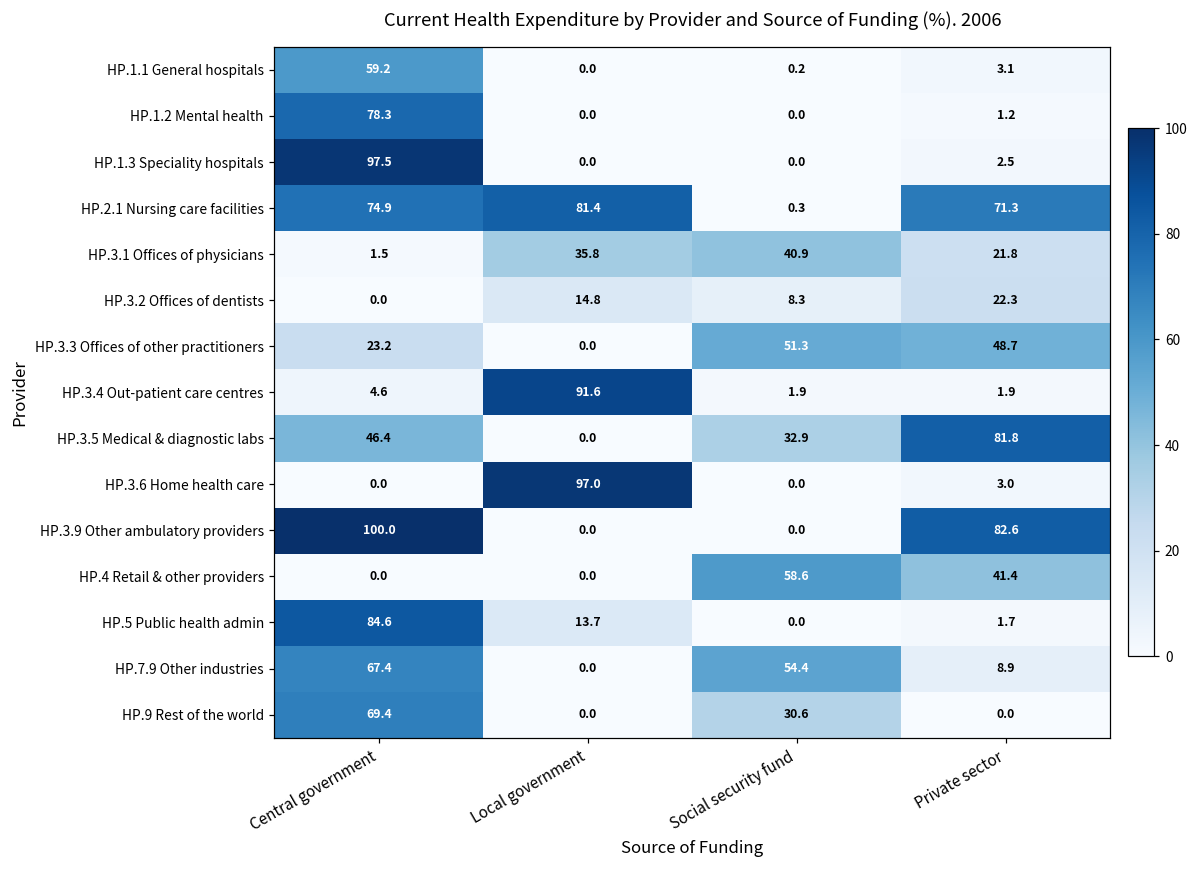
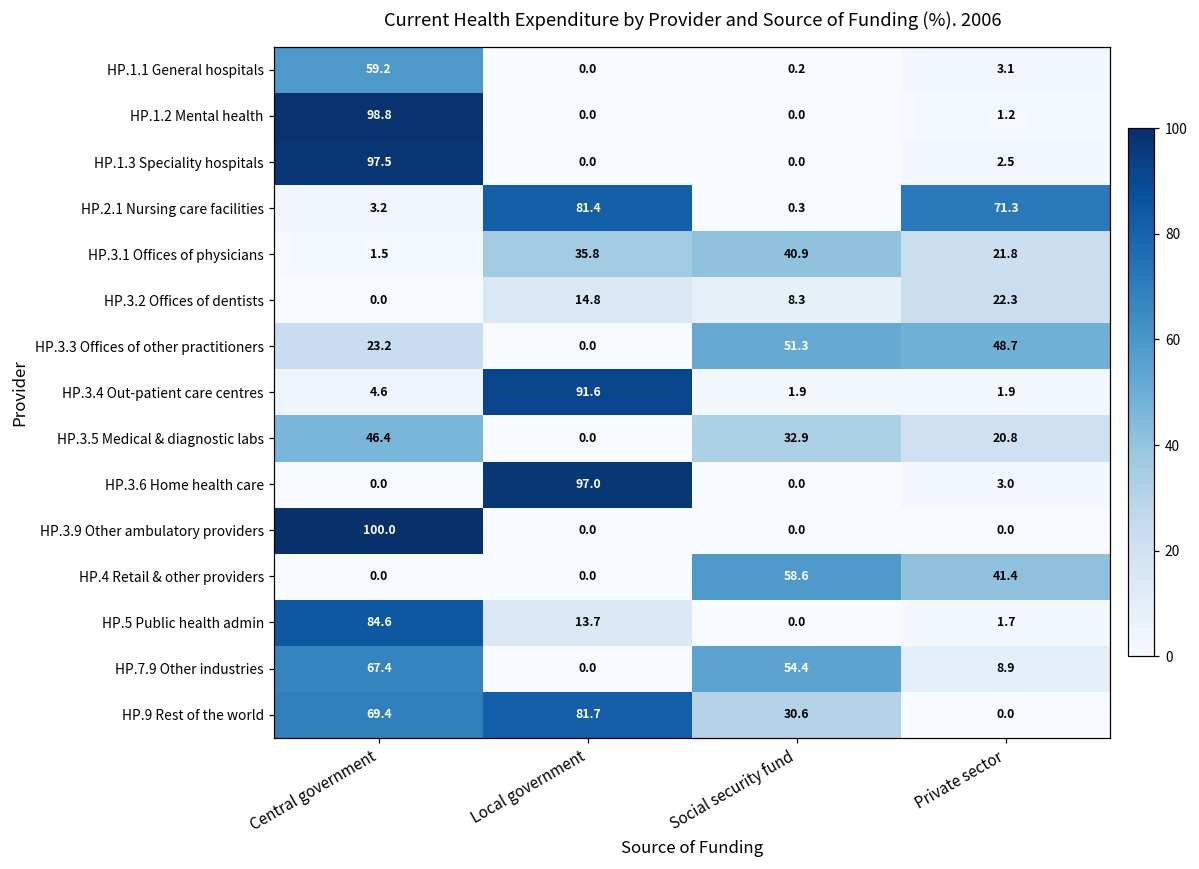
HP.1.2 Mental health, Central government: 78.3 -> 98.8
HP.2.1 Nursing care facilities, Central government: 74.9 -> 3.2
HP.3.5 Medical & diagnostic labs, Private sector: 81.8 -> 20.8
HP.3.9 Other ambulatory providers, Private sector: 82.6 -> 0.0
HP.9 Rest of the world, Local government: 0.0 -> 81.7
